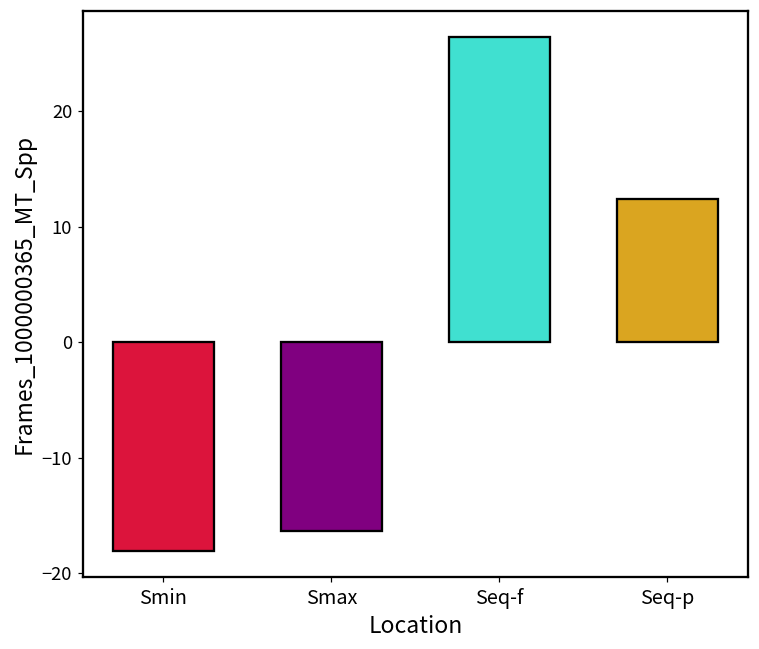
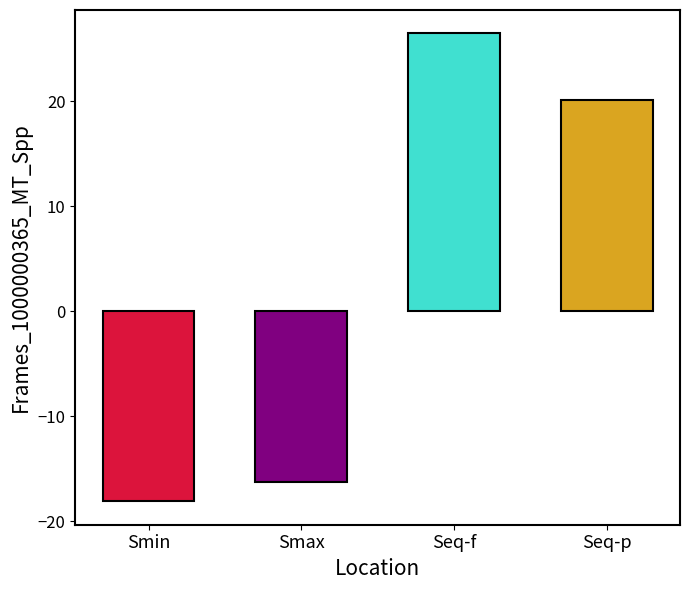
Seq-p: 12.4 -> 20.1
